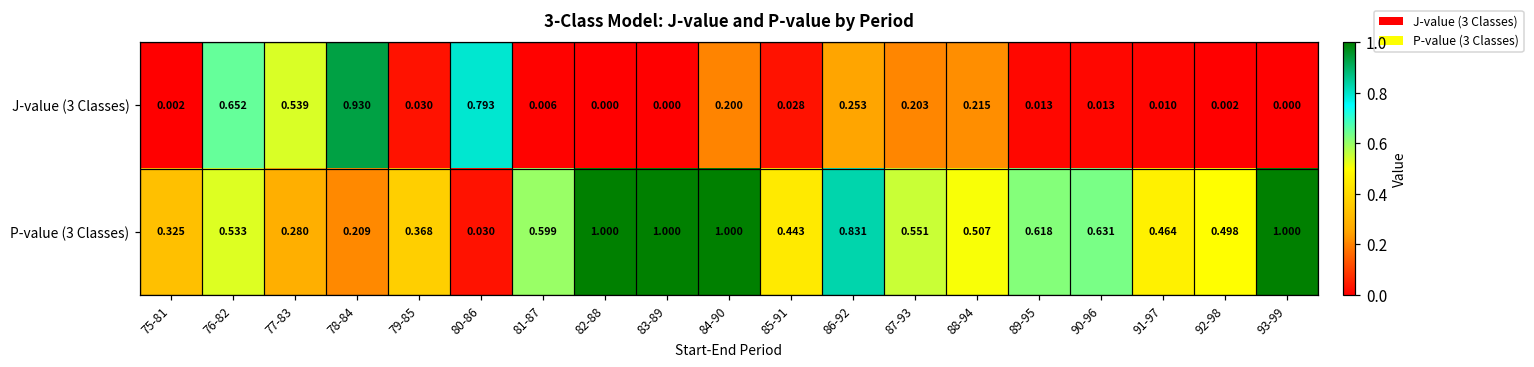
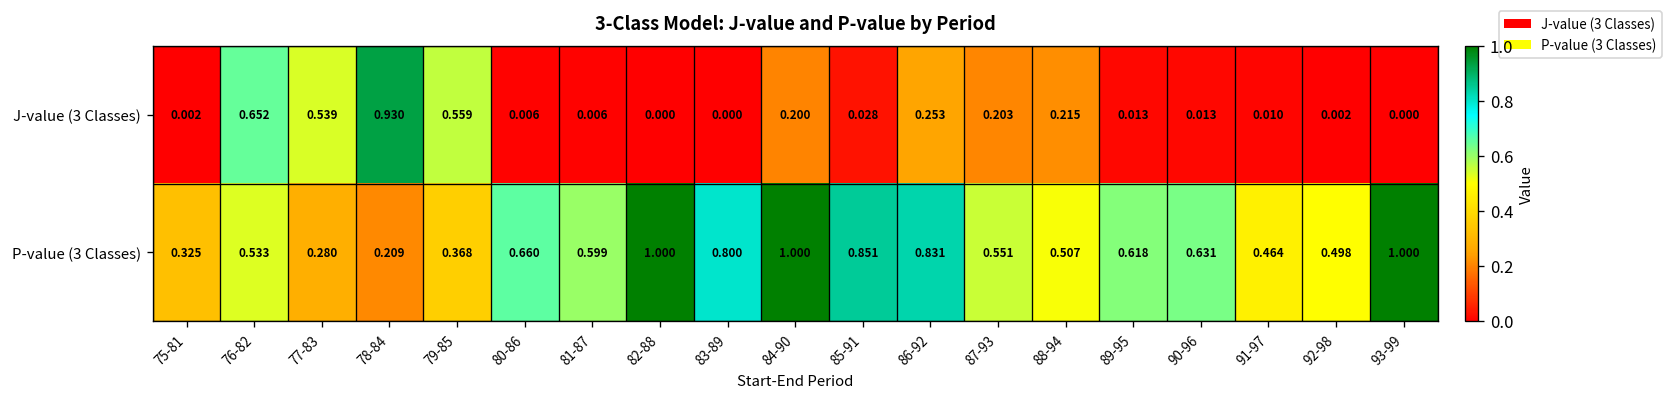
J-value (3 Classes), 79-85: 0.030 -> 0.559
J-value (3 Classes), 80-86: 0.793 -> 0.006
P-value (3 Classes), 80-86: 0.030 -> 0.660
P-value (3 Classes), 83-89: 1.000 -> 0.800
P-value (3 Classes), 85-91: 0.443 -> 0.851
